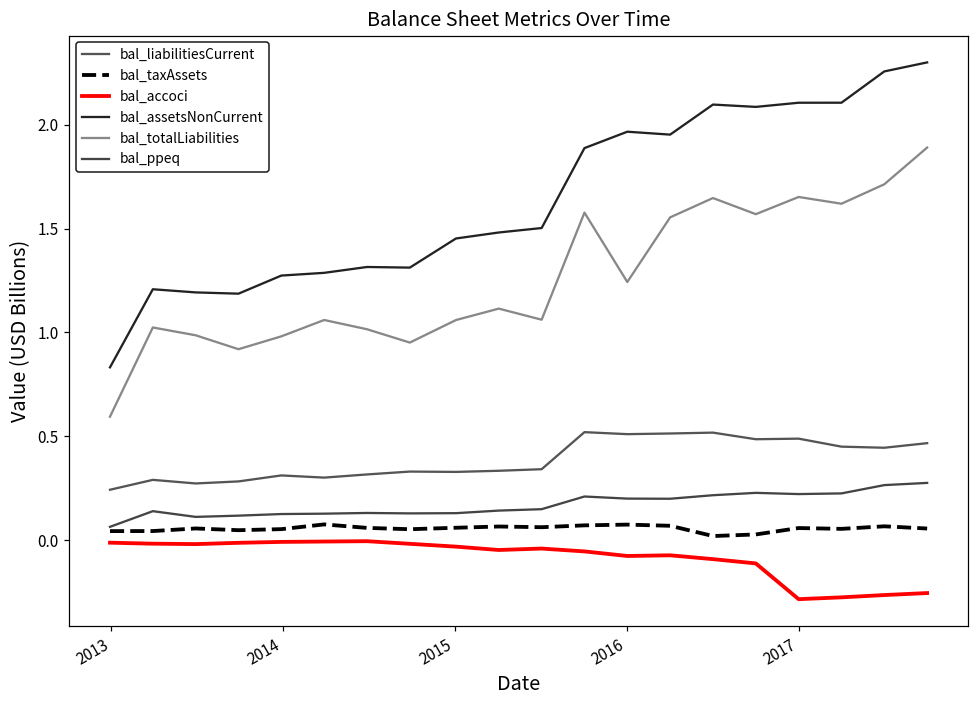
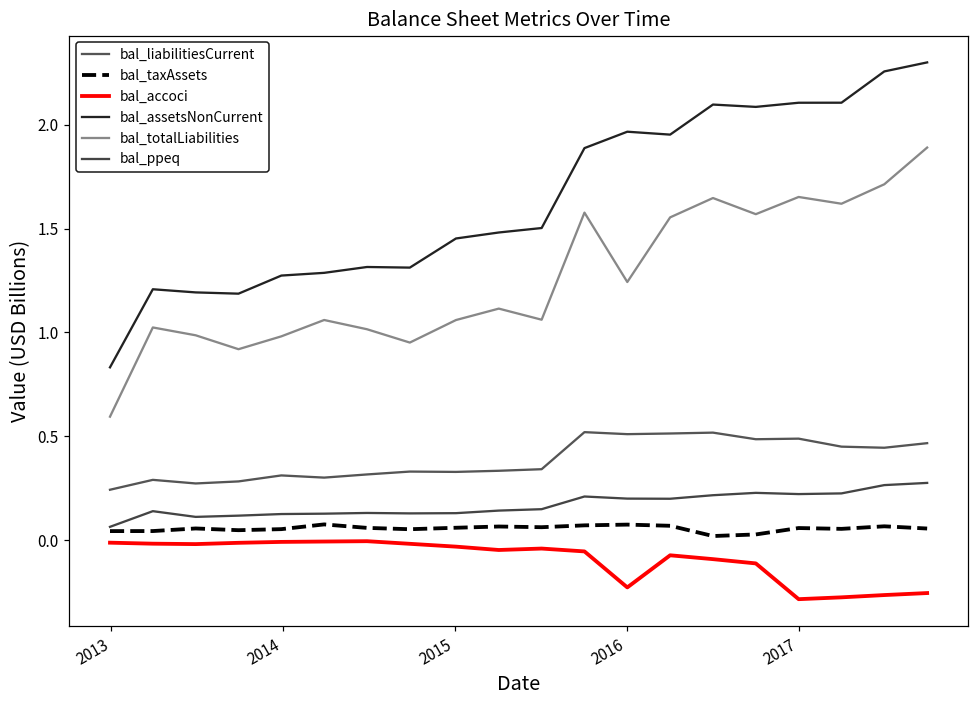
bal_accoci, 2016: -0.08 -> -0.23
